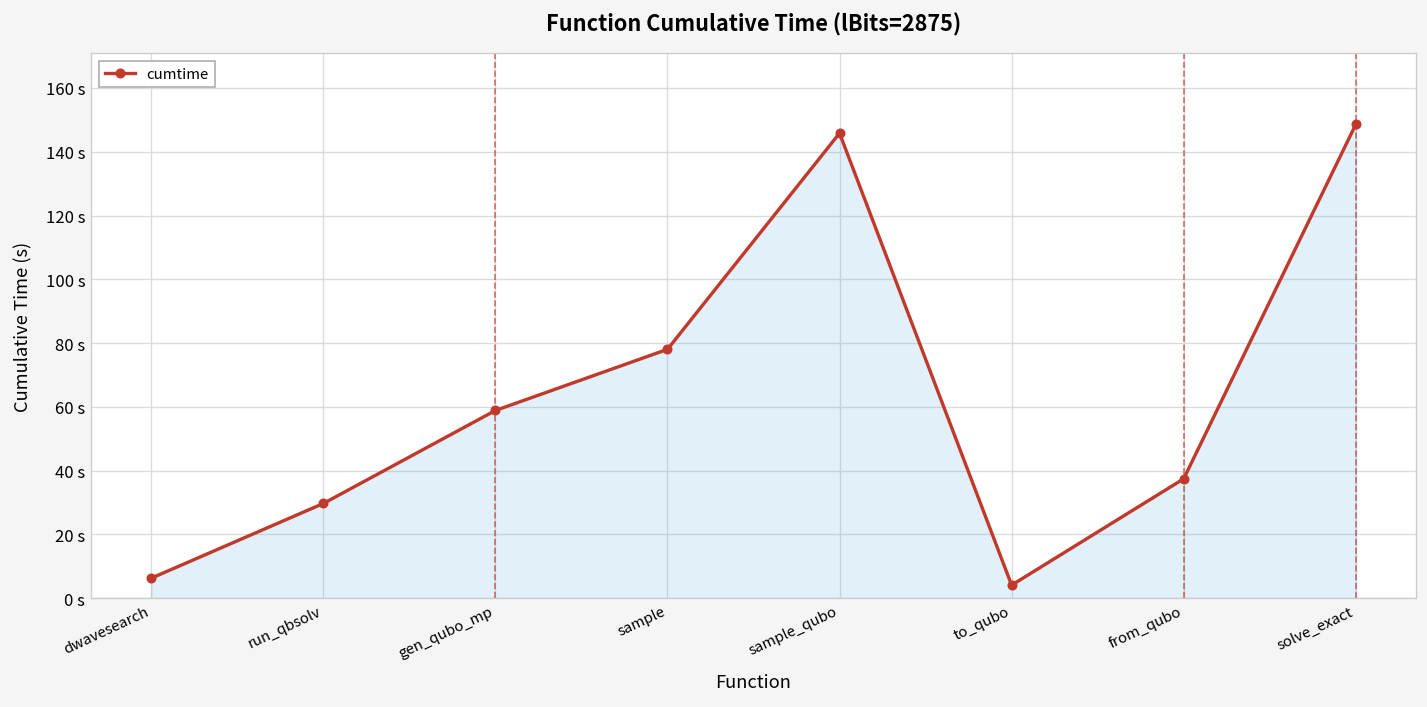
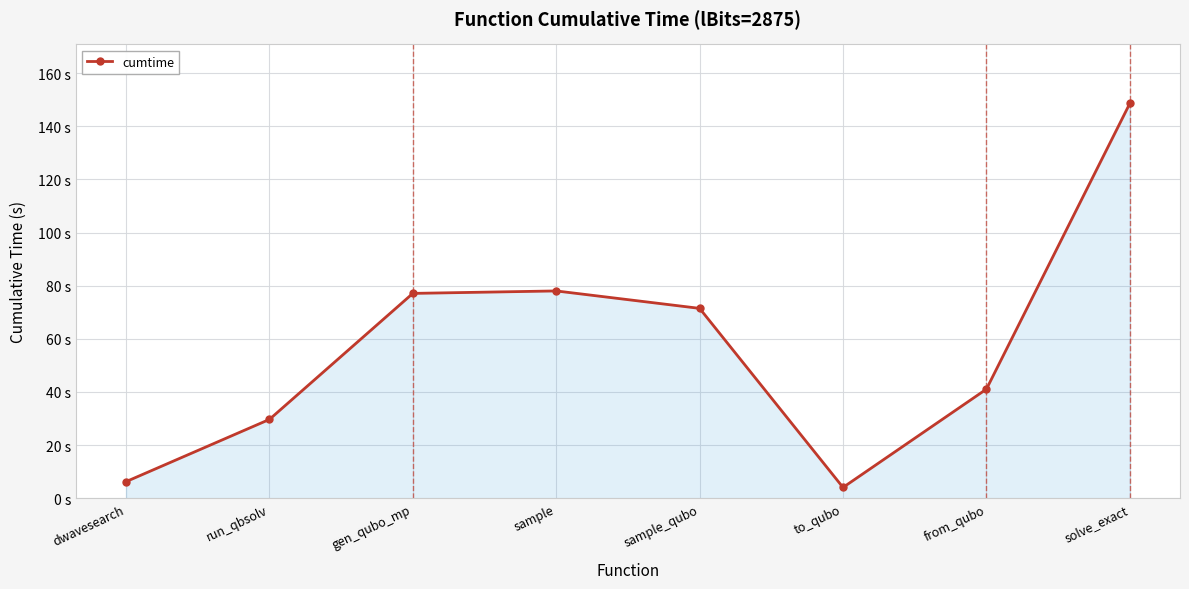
gen_qubo_mp: 59 s -> 77 s
sample_qubo: 146 s -> 71 s
from_qubo: 37 s -> 41 s
